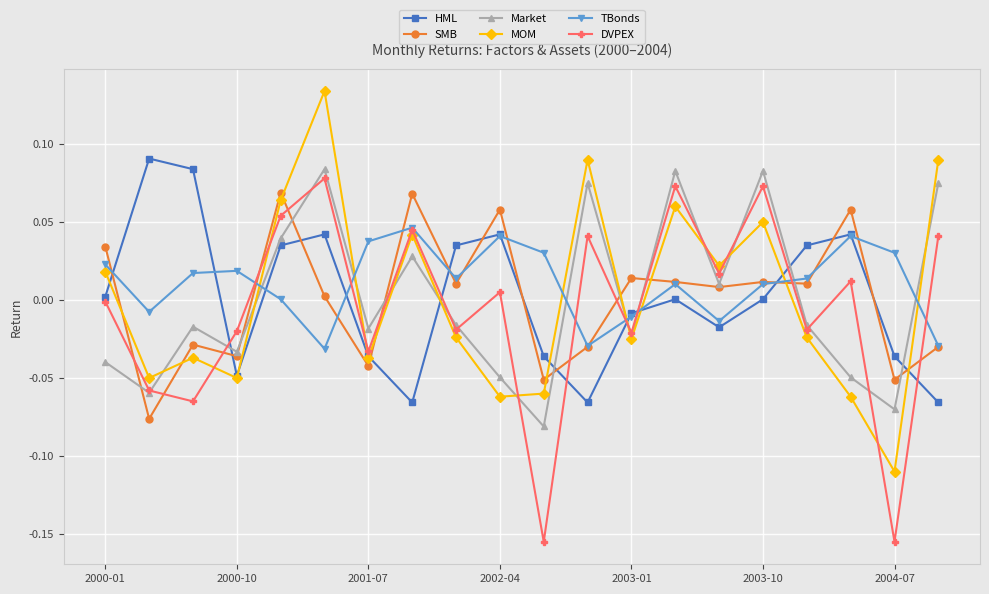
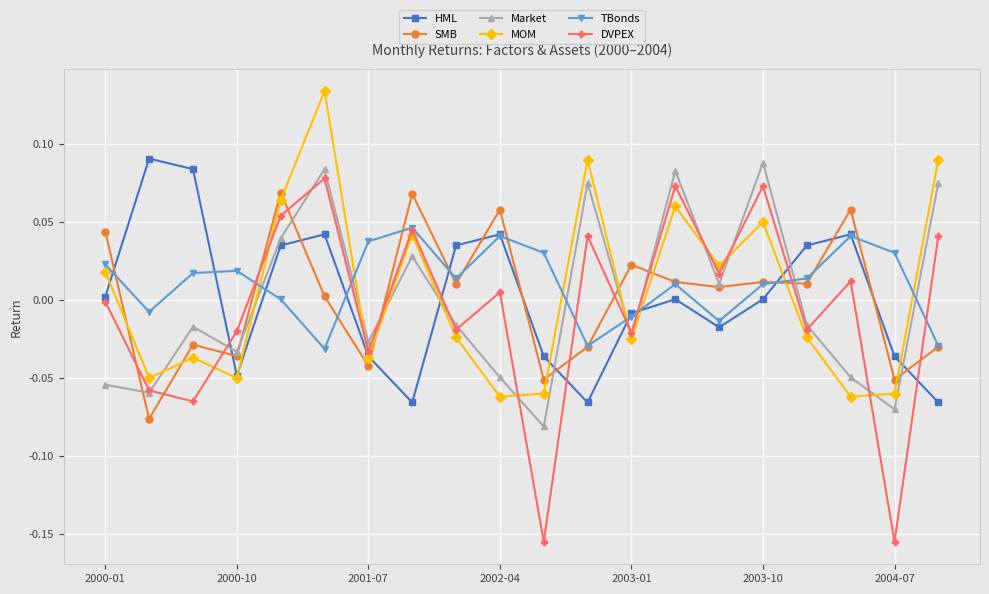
SMB, 2000-01: 0.034 -> 0.044
Market, 2000-01: -0.040 -> -0.054
Market, 2001-07: -0.018 -> -0.027
SMB, 2003-01: 0.014 -> 0.023
Market, 2003-10: 0.083 -> 0.088
MOM, 2004-07: -0.11 -> -0.06
